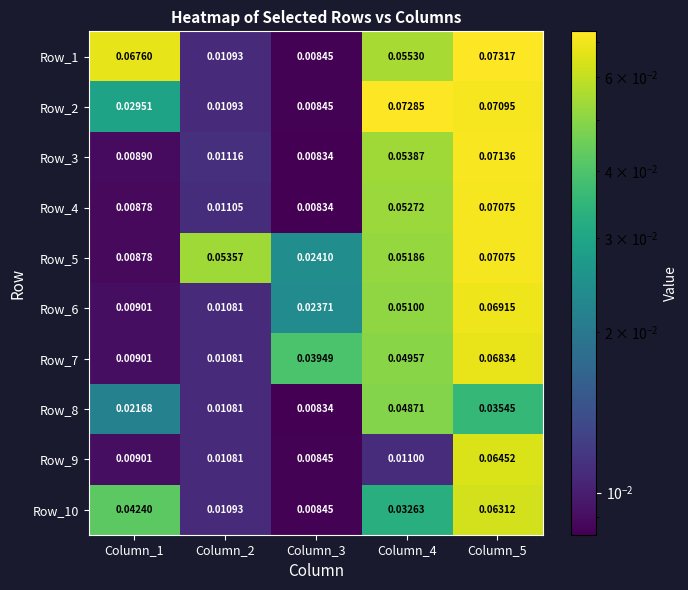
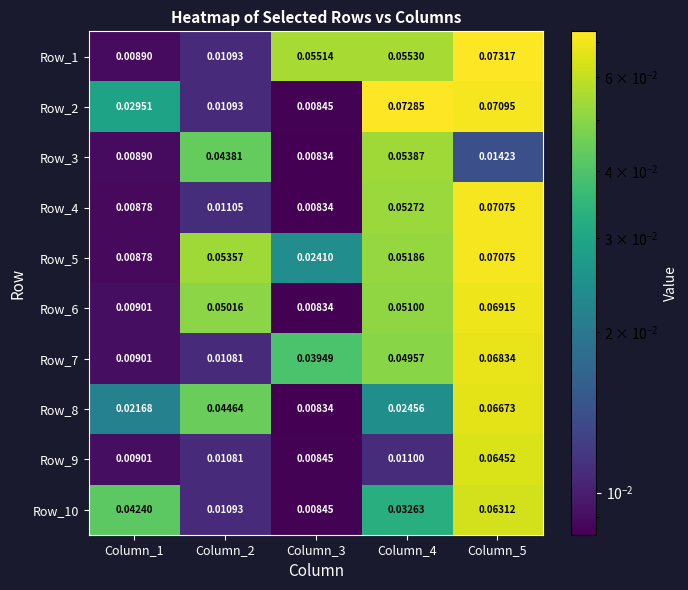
Row_1, Column_1: 0.06760 -> 0.00890
Row_1, Column_3: 0.00845 -> 0.05514
Row_3, Column_2: 0.01116 -> 0.04381
Row_3, Column_5: 0.07136 -> 0.01423
Row_6, Column_2: 0.01081 -> 0.05016
Row_6, Column_3: 0.02371 -> 0.00834
Row_8, Column_2: 0.01081 -> 0.04464
Row_8, Column_4: 0.04871 -> 0.02456
Row_8, Column_5: 0.03545 -> 0.06673
